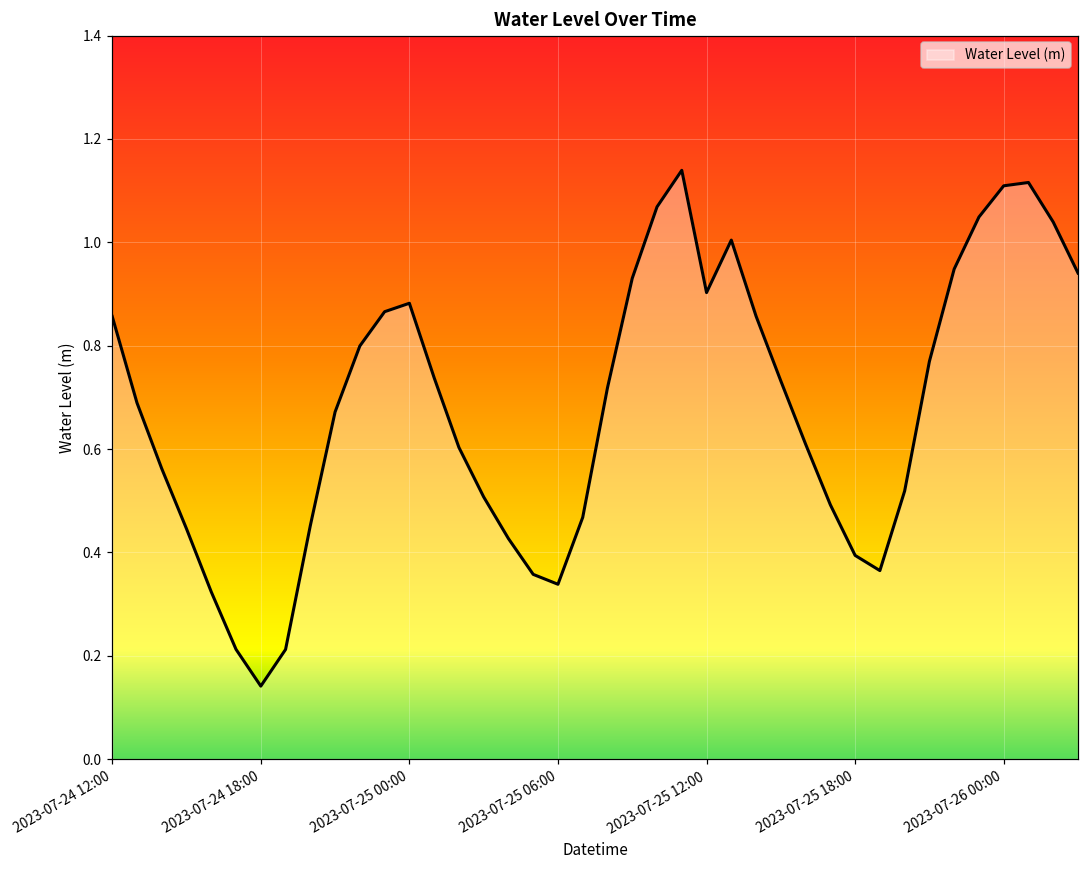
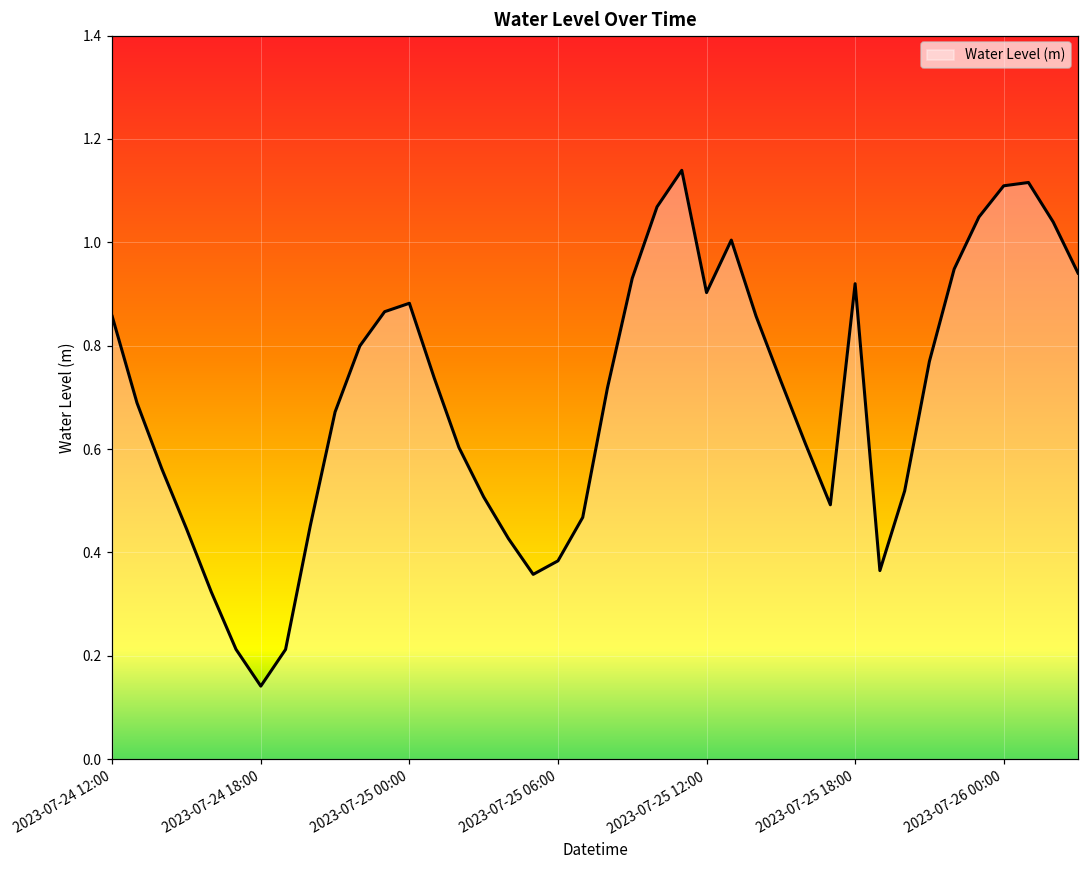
2023-07-25 06:00: 0.34 -> 0.38
2023-07-25 18:00: 0.39 -> 0.92
